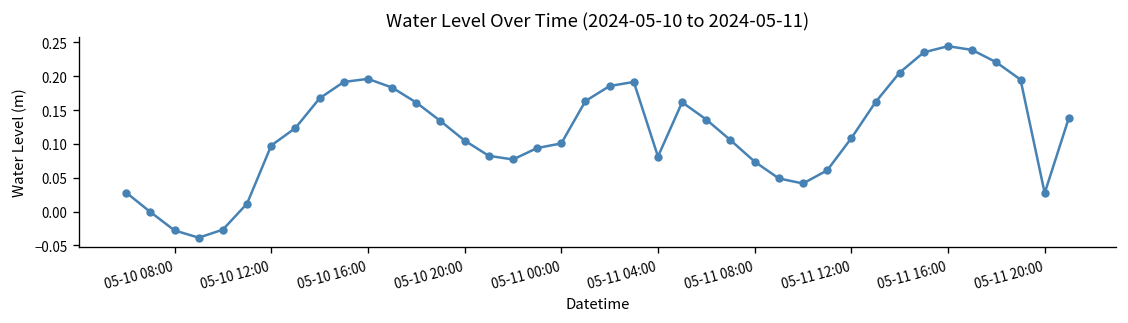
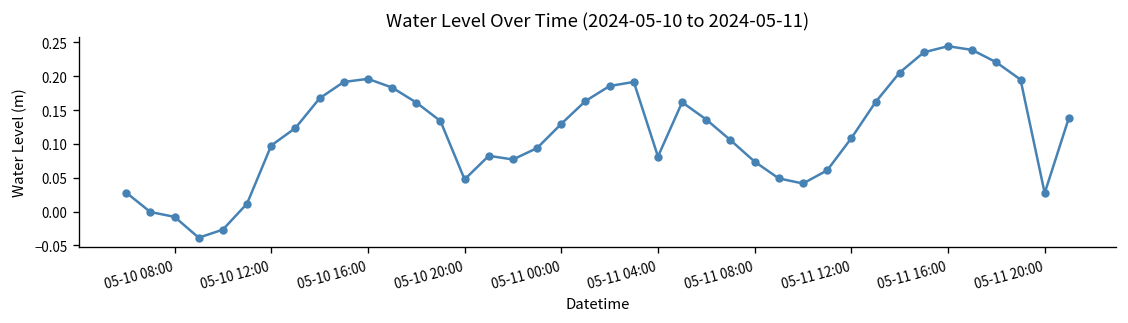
05-10 08:00: -0.03 -> -0.01
05-10 20:00: 0.11 -> 0.05
05-11 00:00: 0.10 -> 0.13
